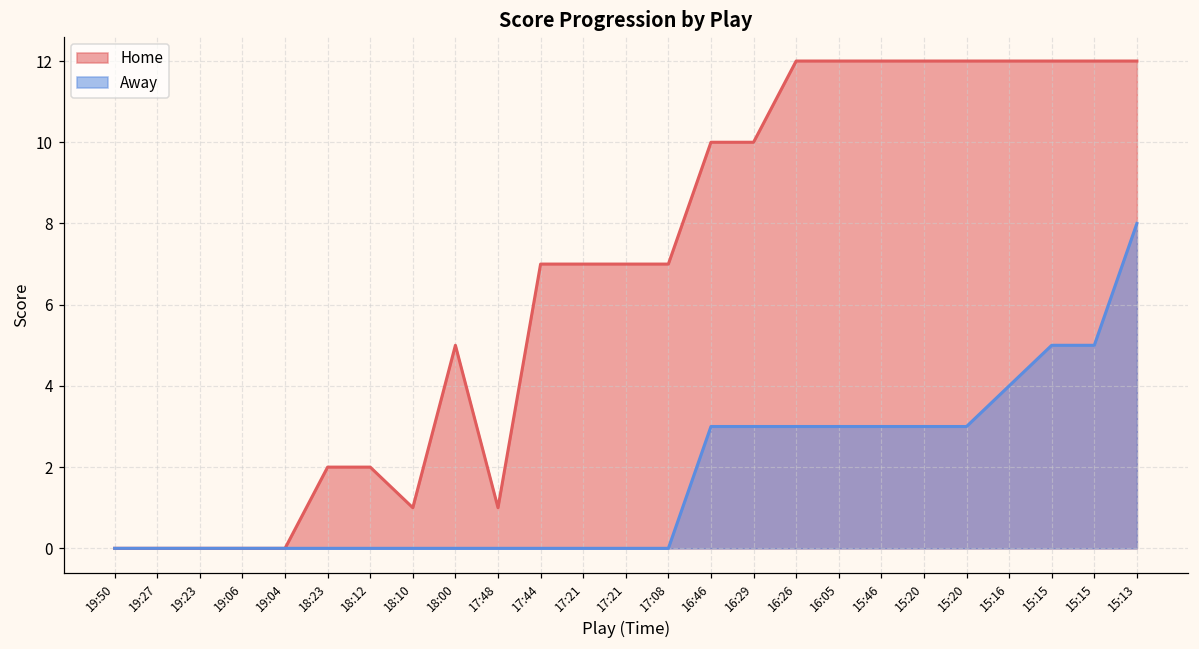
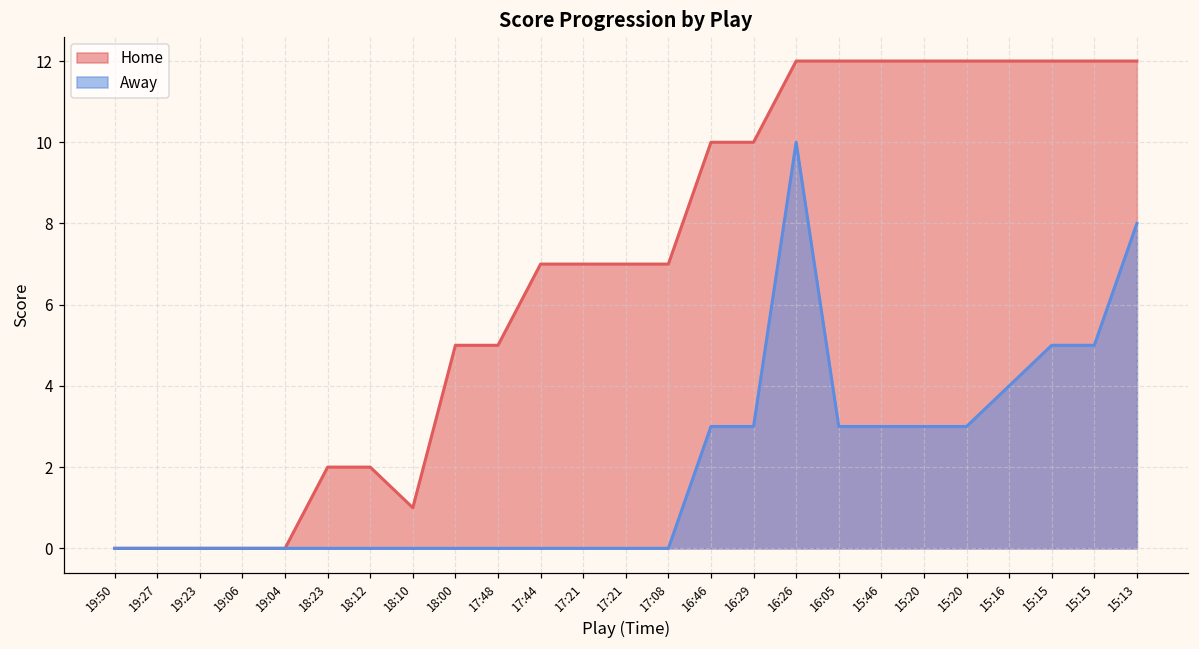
Home, 17:48: 1 -> 5
Away, 16:26: 3 -> 10
